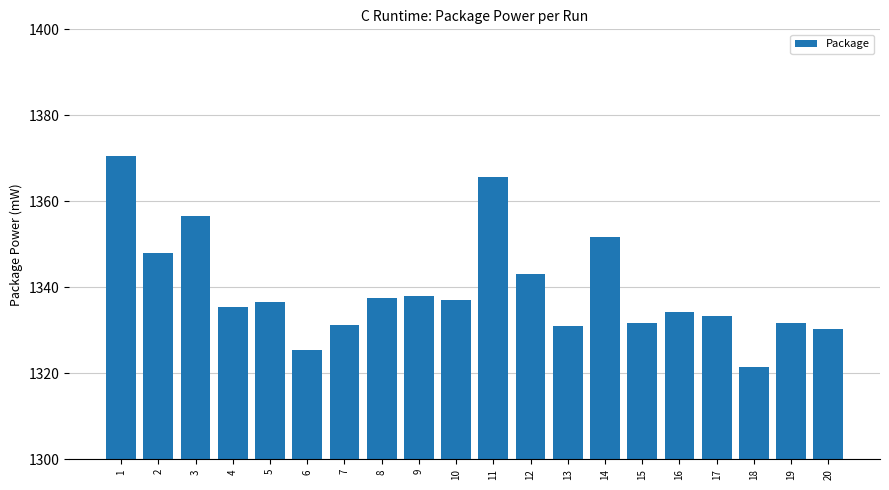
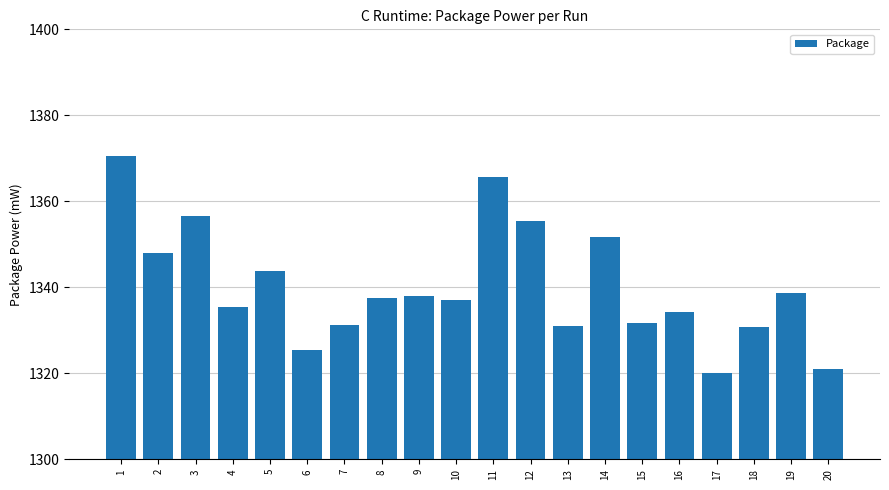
5: 1337 -> 1344
12: 1343 -> 1356
17: 1333 -> 1320
18: 1321 -> 1331
19: 1332 -> 1339
20: 1330 -> 1321
